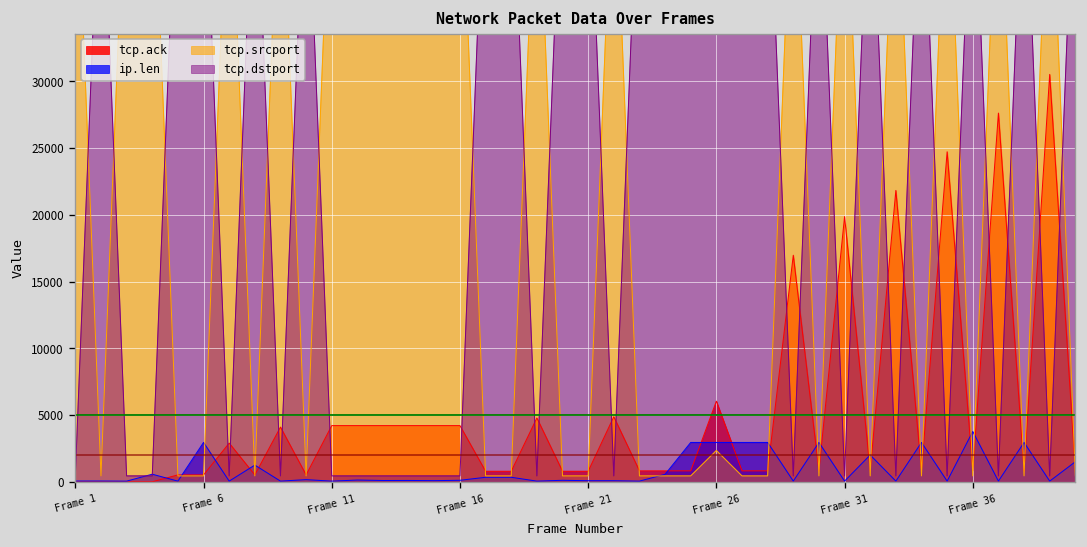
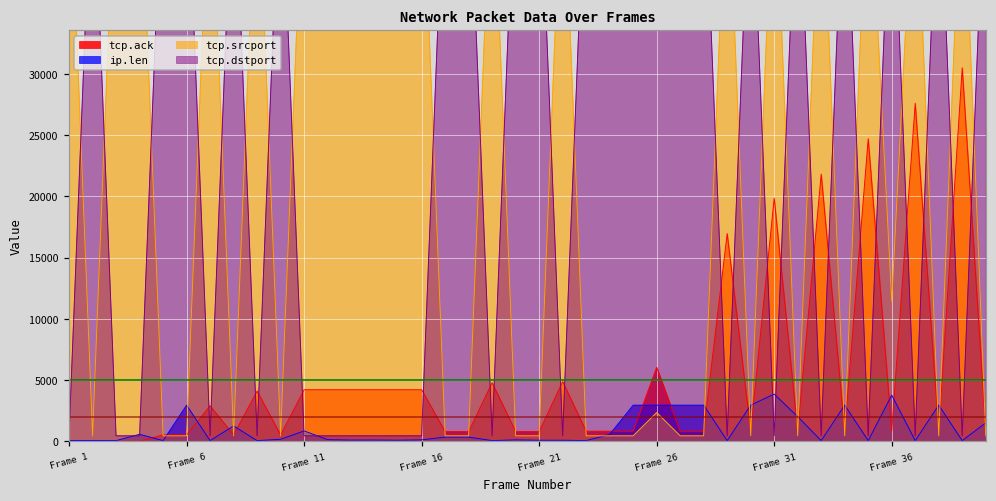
ip.len, Frame 11: 100 -> 800
ip.len, Frame 31: 100 -> 3900
tcp.srcport, Frame 36: 400 -> 11400
